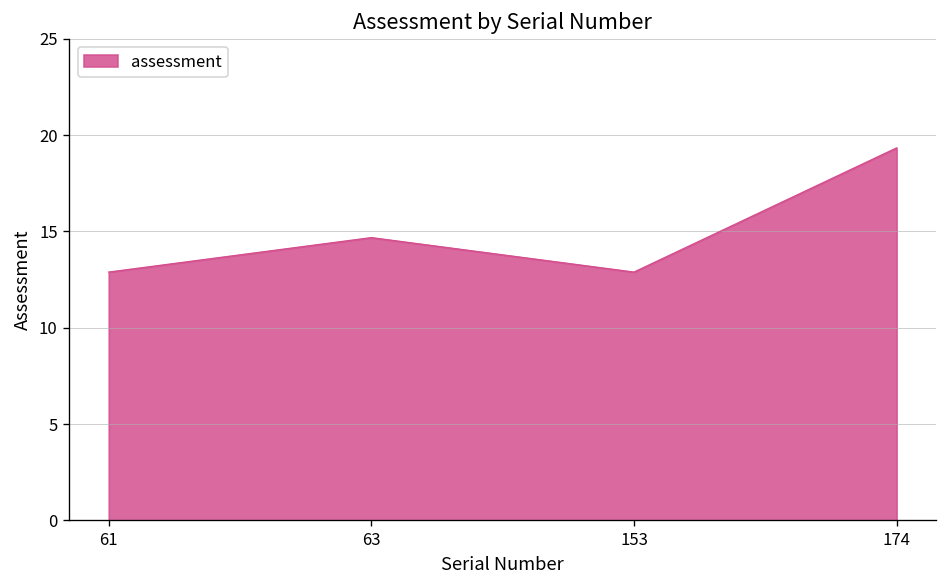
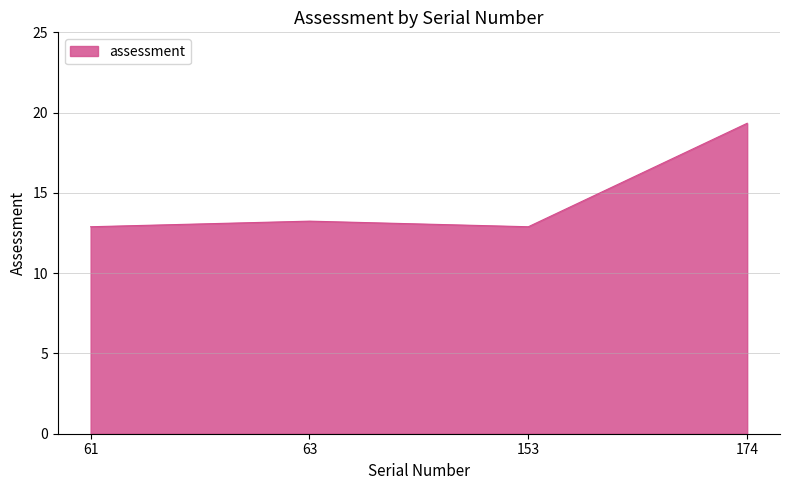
63: 14.7 -> 13.2
